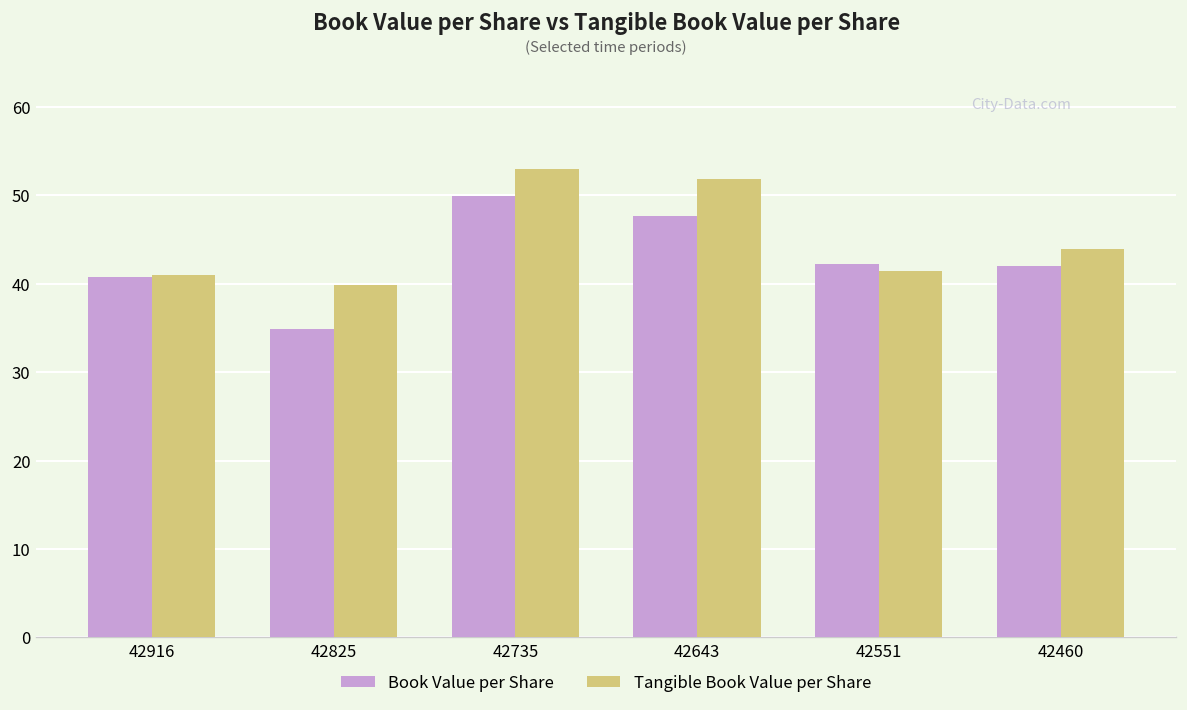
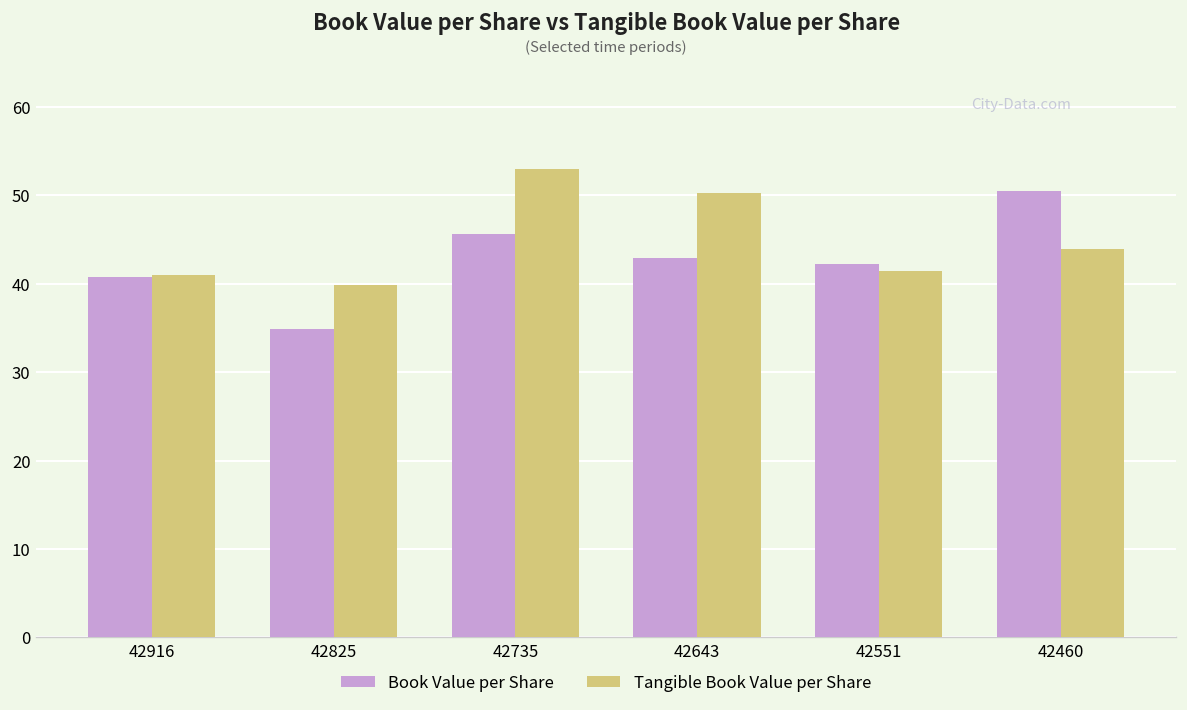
Book Value per Share, 42735: 50 -> 46
Book Value per Share, 42643: 48 -> 43
Tangible Book Value per Share, 42643: 52 -> 50
Book Value per Share, 42460: 42 -> 51
